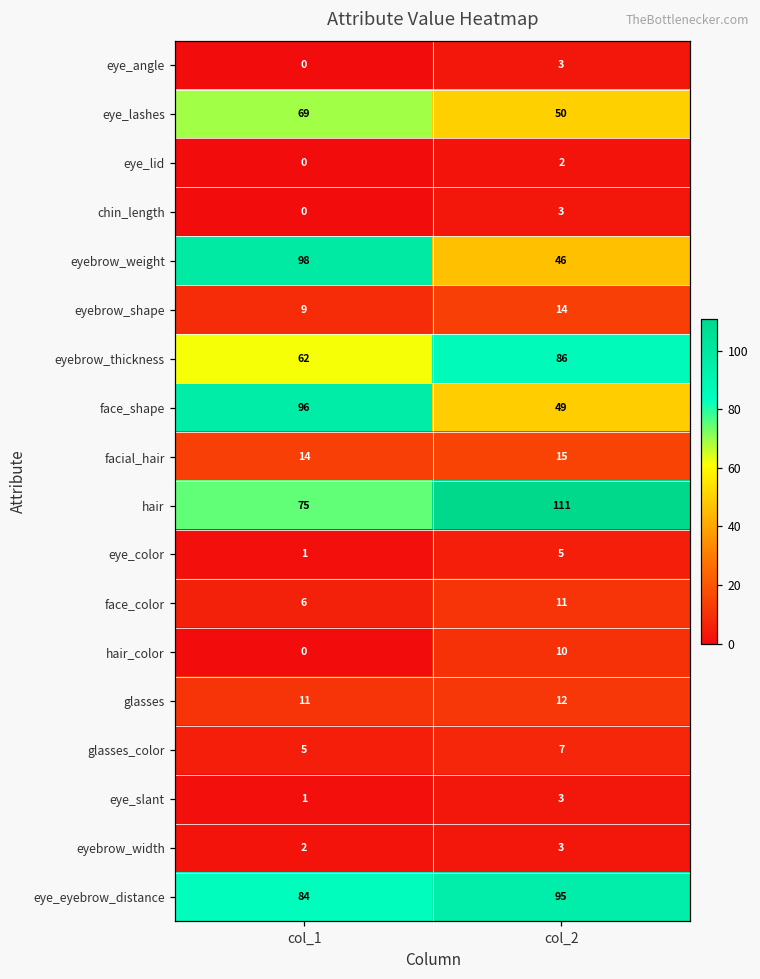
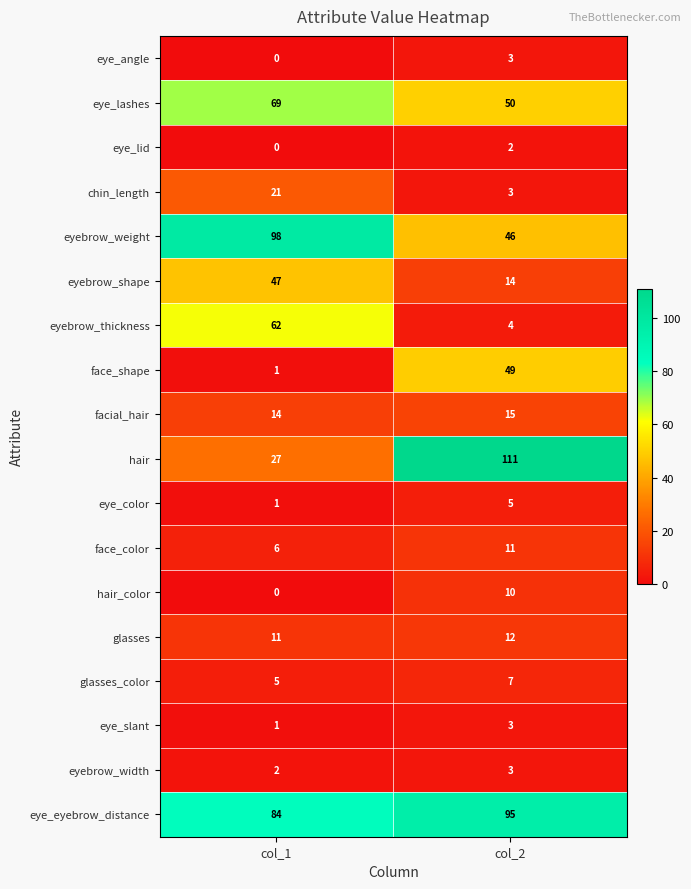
chin_length, col_1: 0 -> 21
eyebrow_shape, col_1: 9 -> 47
eyebrow_thickness, col_2: 86 -> 4
face_shape, col_1: 96 -> 1
hair, col_1: 75 -> 27
